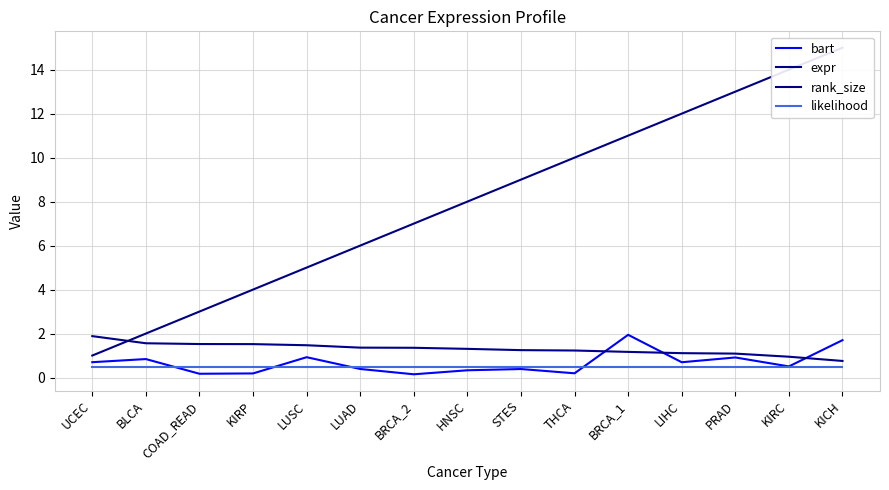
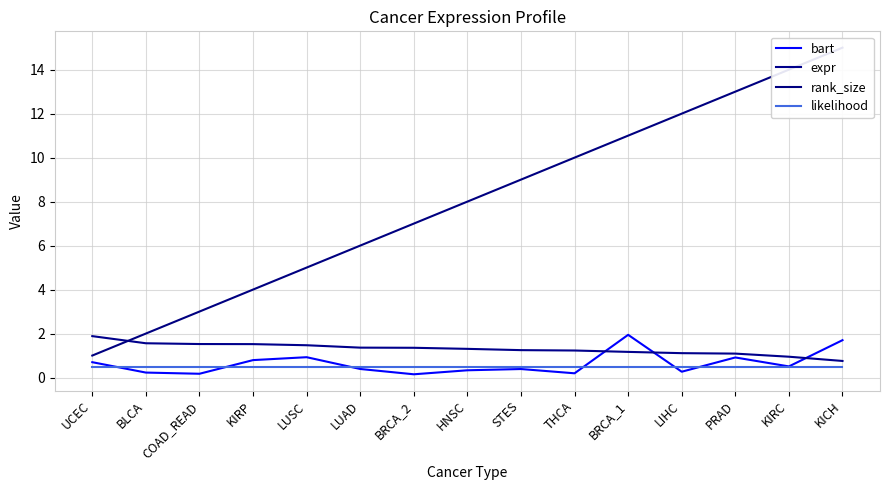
bart, BLCA: 0.8 -> 0.2
bart, KIRP: 0.2 -> 0.8
bart, LIHC: 0.7 -> 0.3
